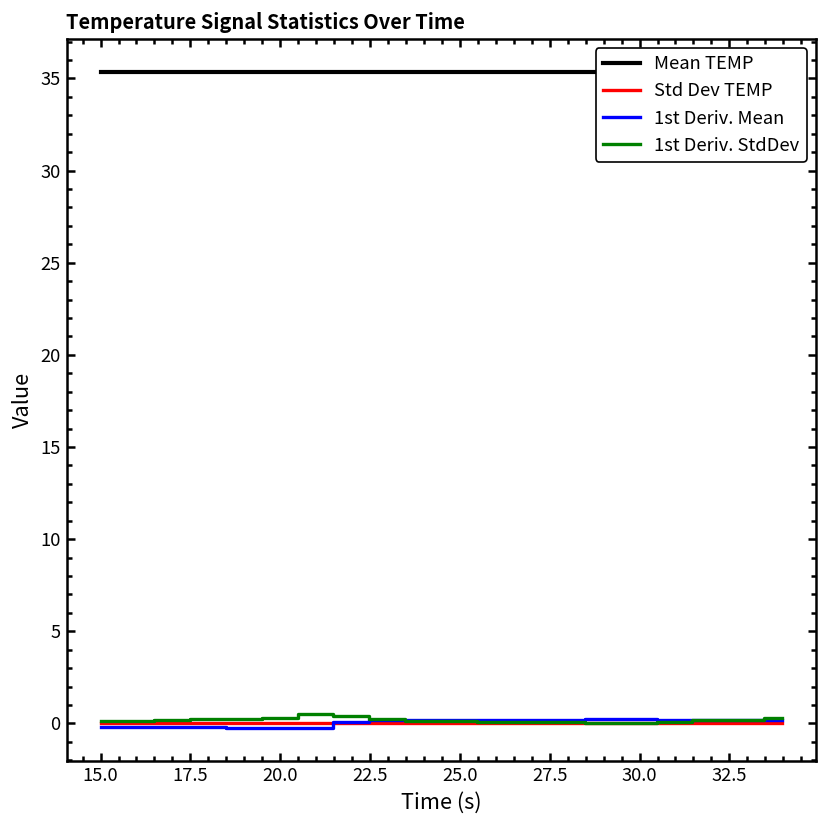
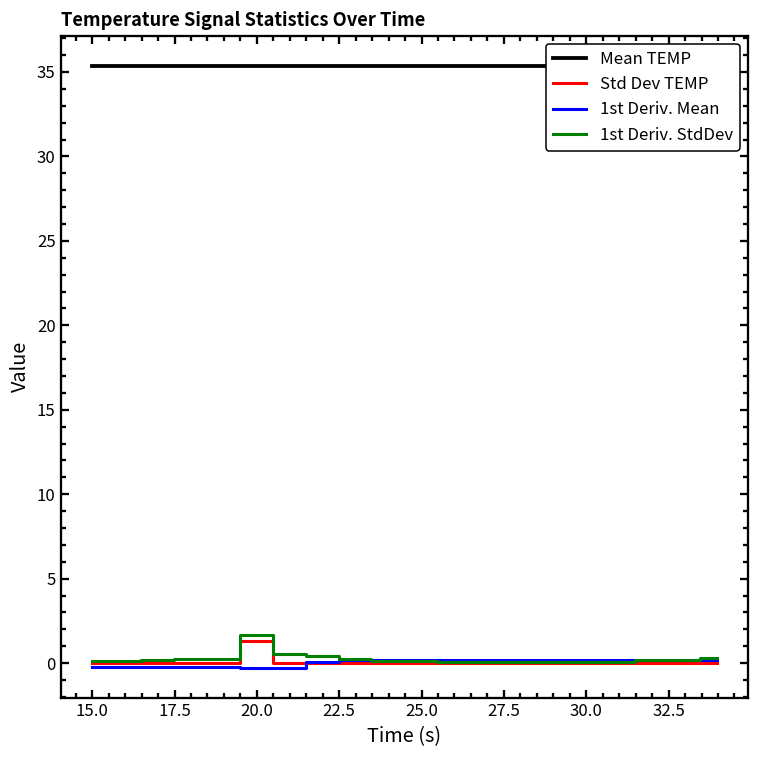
Std Dev TEMP, 20.0: 0.0 -> 1.3
1st Deriv. StdDev, 20.0: 0.3 -> 1.7
